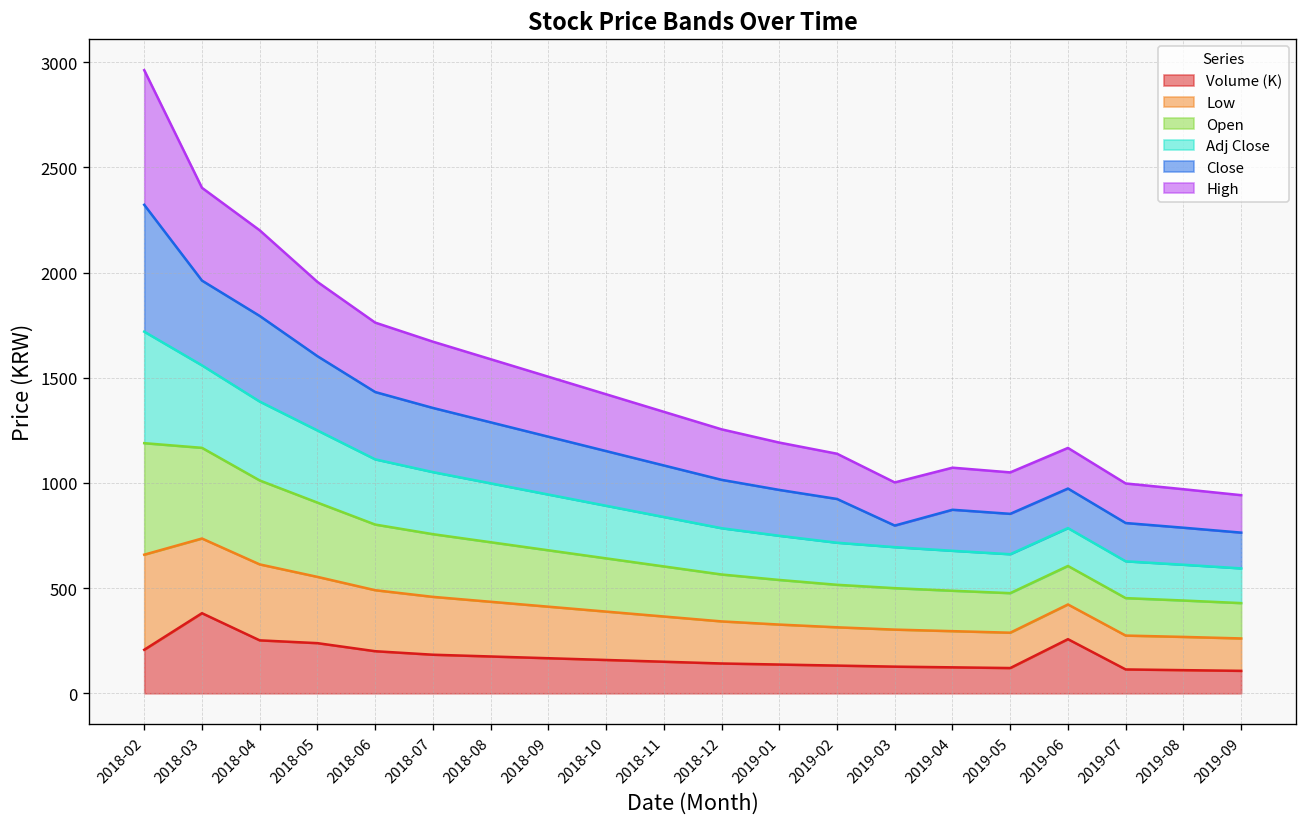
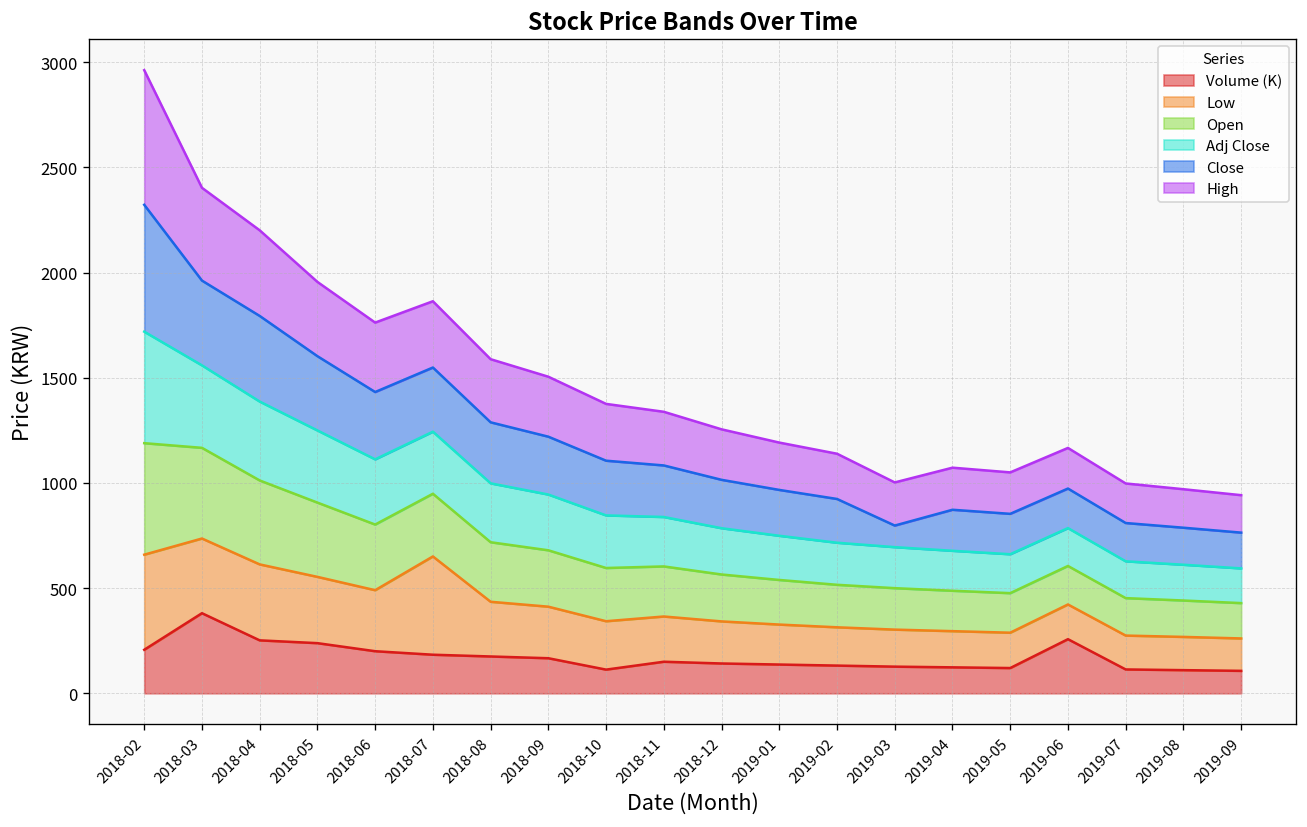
Low, 2018-07: 280 -> 470
Volume (K), 2018-10: 160 -> 110
